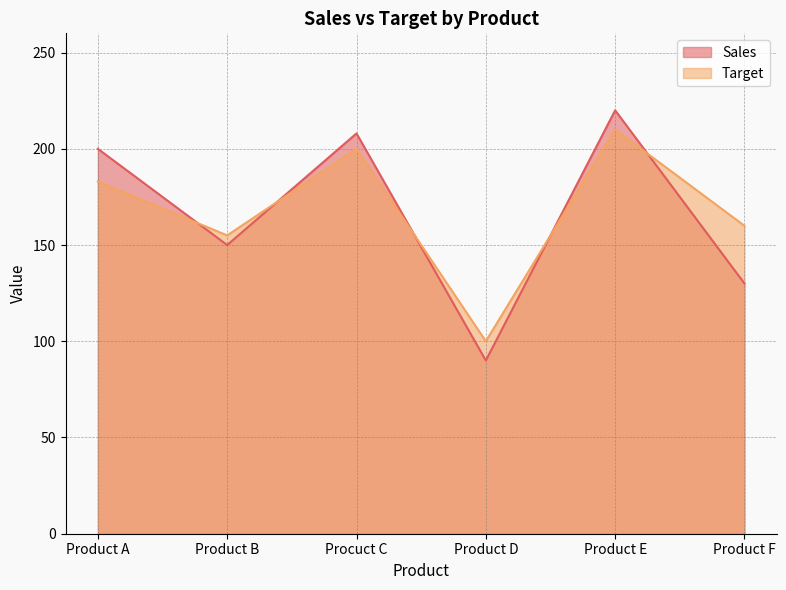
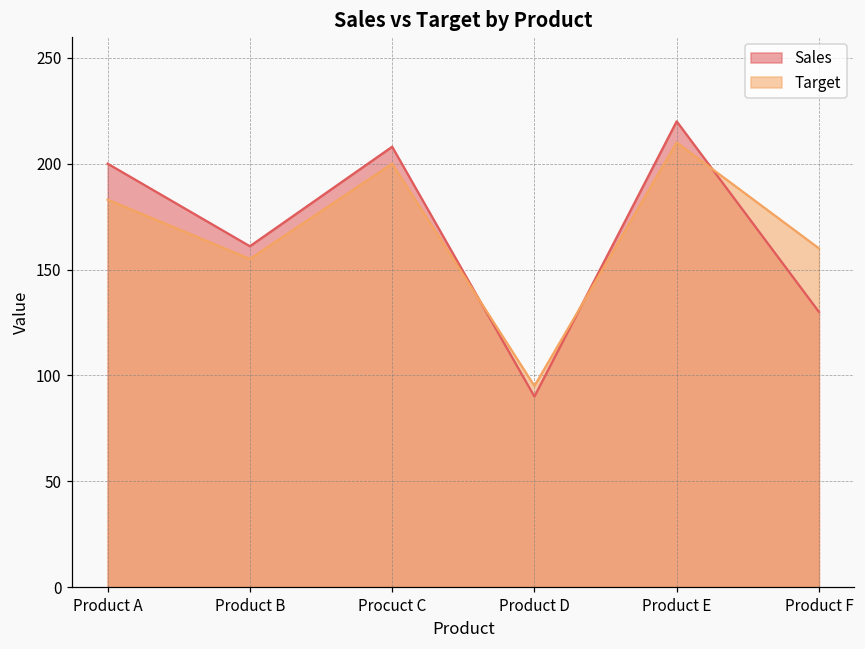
Sales, Product B: 150 -> 161
Target, Product D: 100 -> 95
